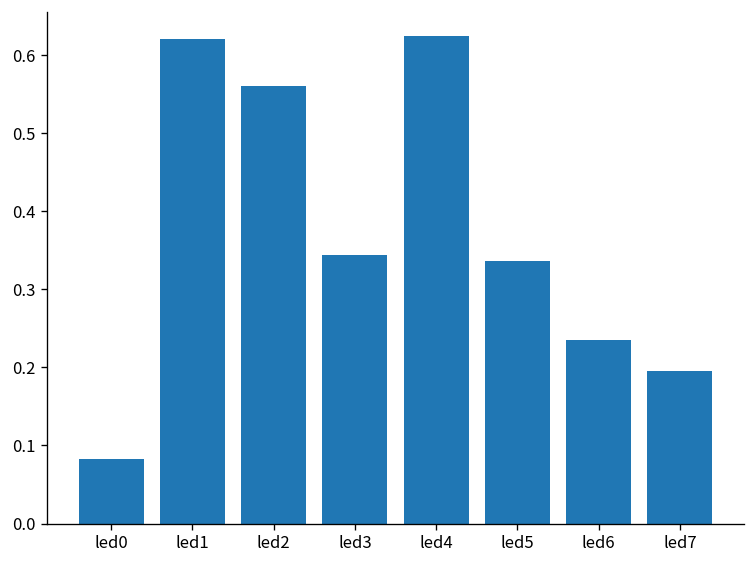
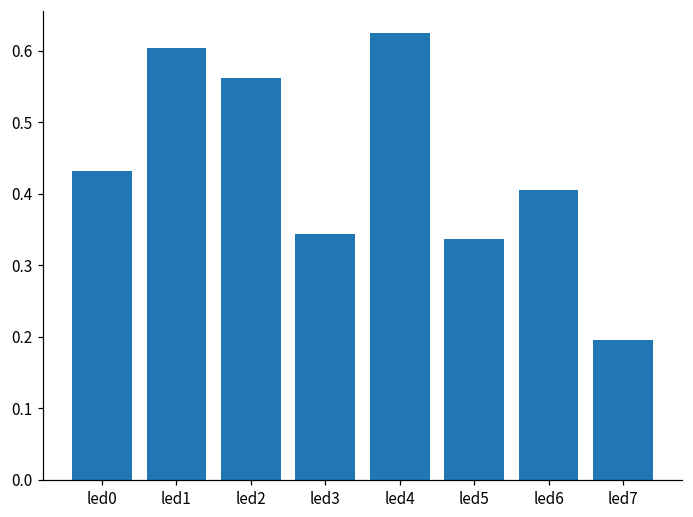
led0: 0.08 -> 0.43
led1: 0.62 -> 0.60
led6: 0.24 -> 0.41
